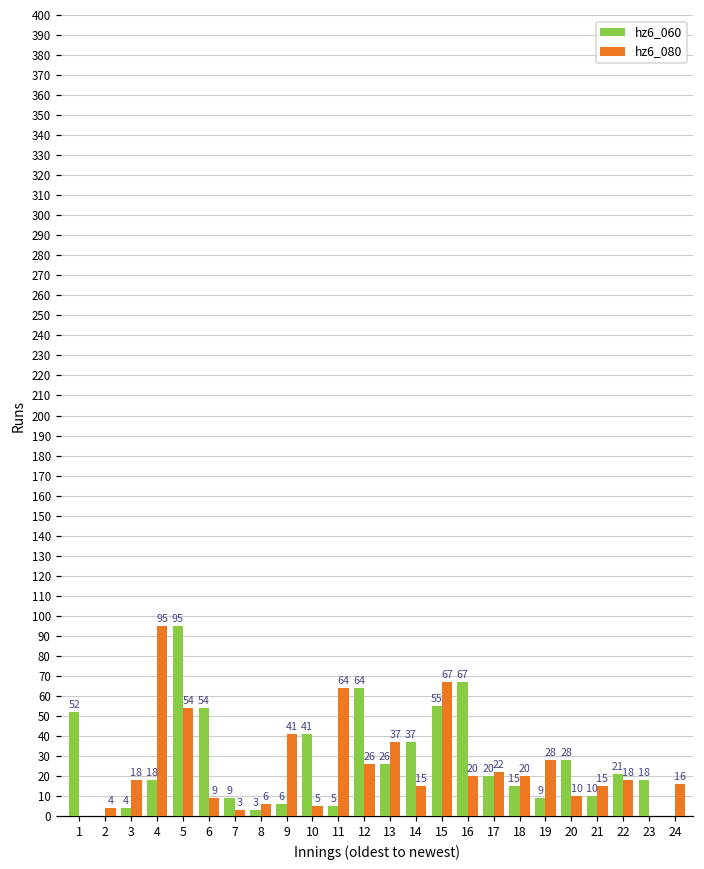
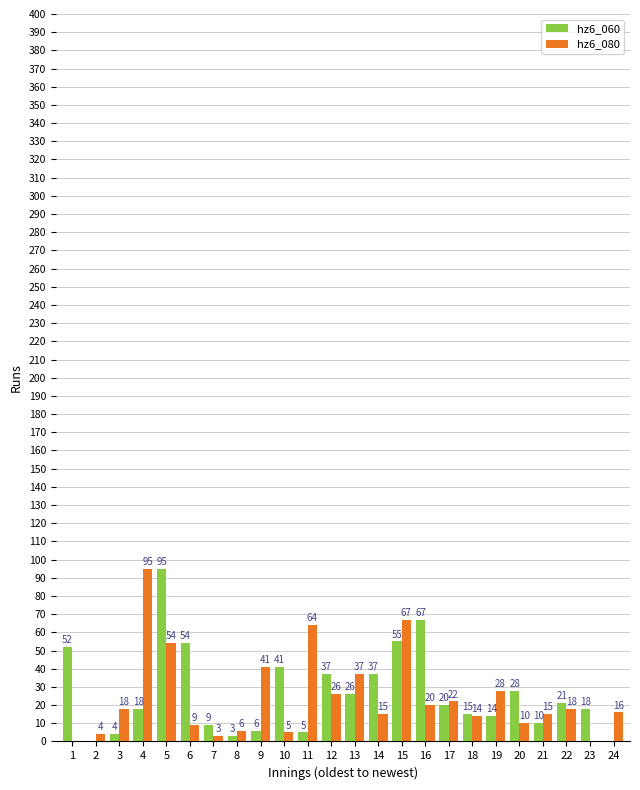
hz6_060, 12: 64 -> 37
hz6_080, 18: 20 -> 14
hz6_060, 19: 9 -> 14
